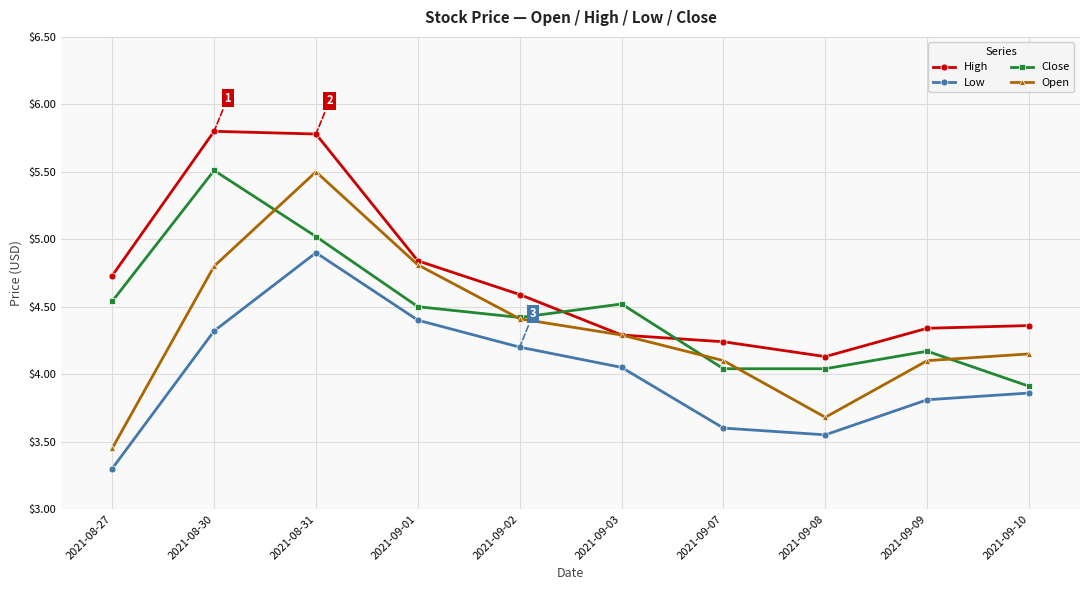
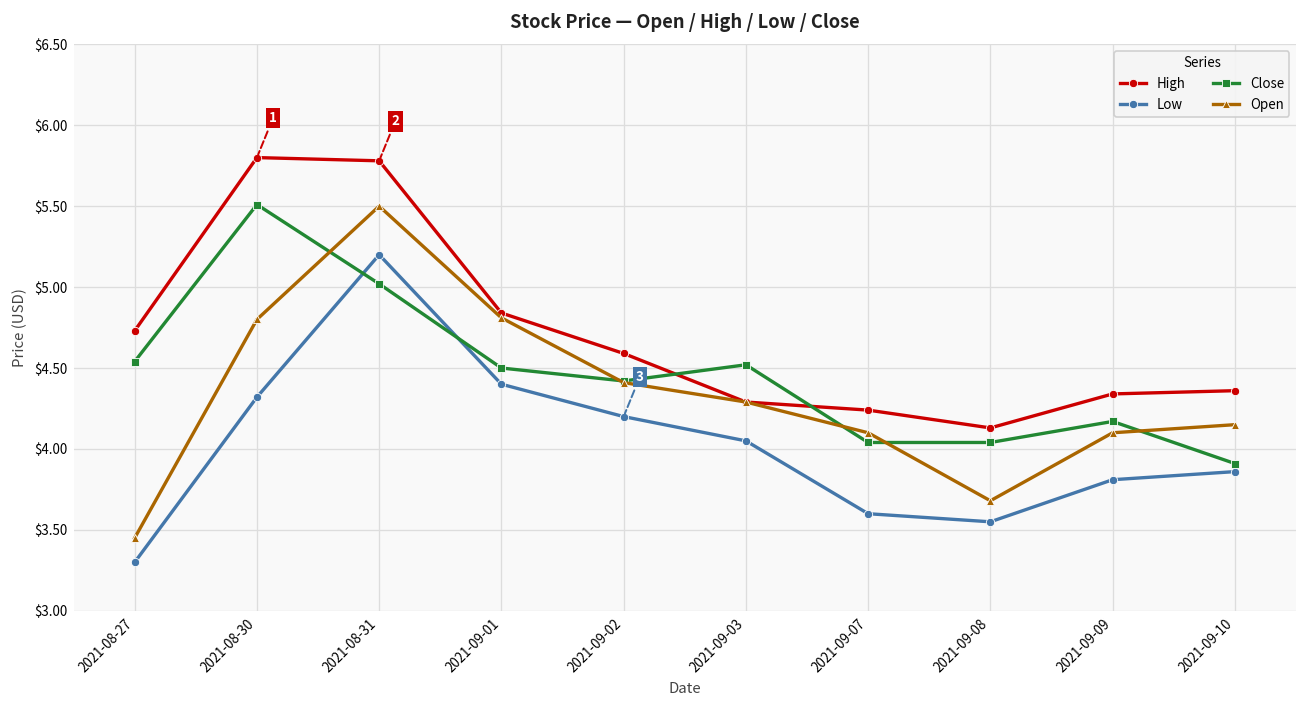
Low, 2021-08-31: $4.9 -> $5.2
